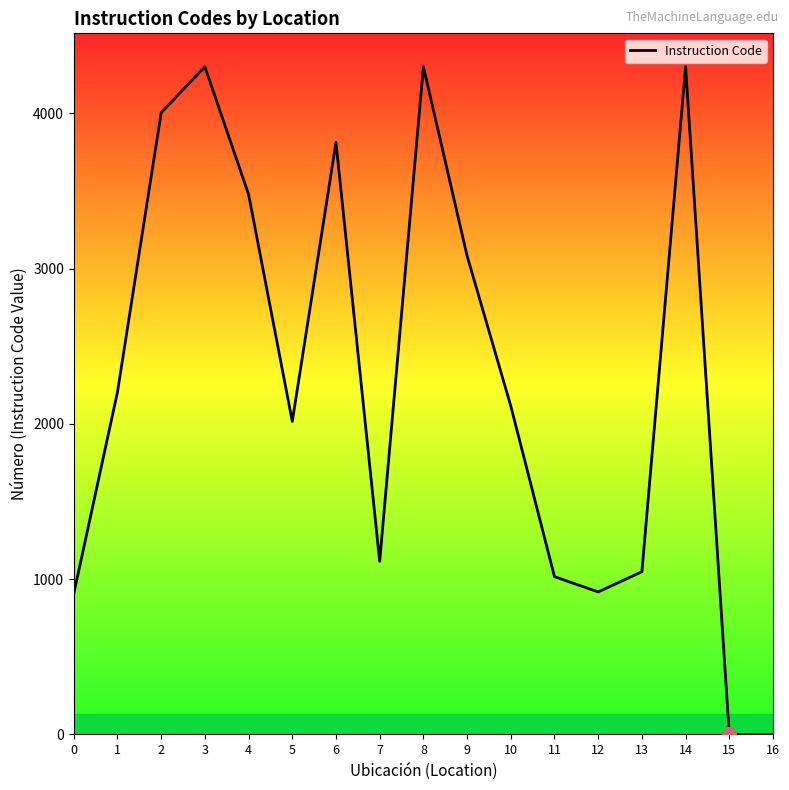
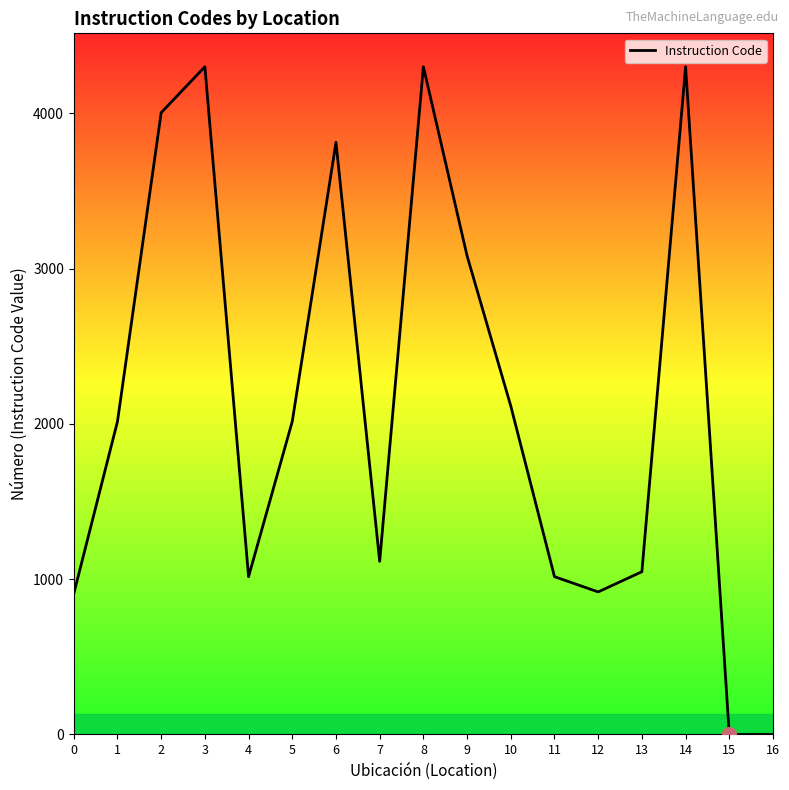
Instruction Code, 1: 2210 -> 2020
Instruction Code, 4: 3480 -> 1020
